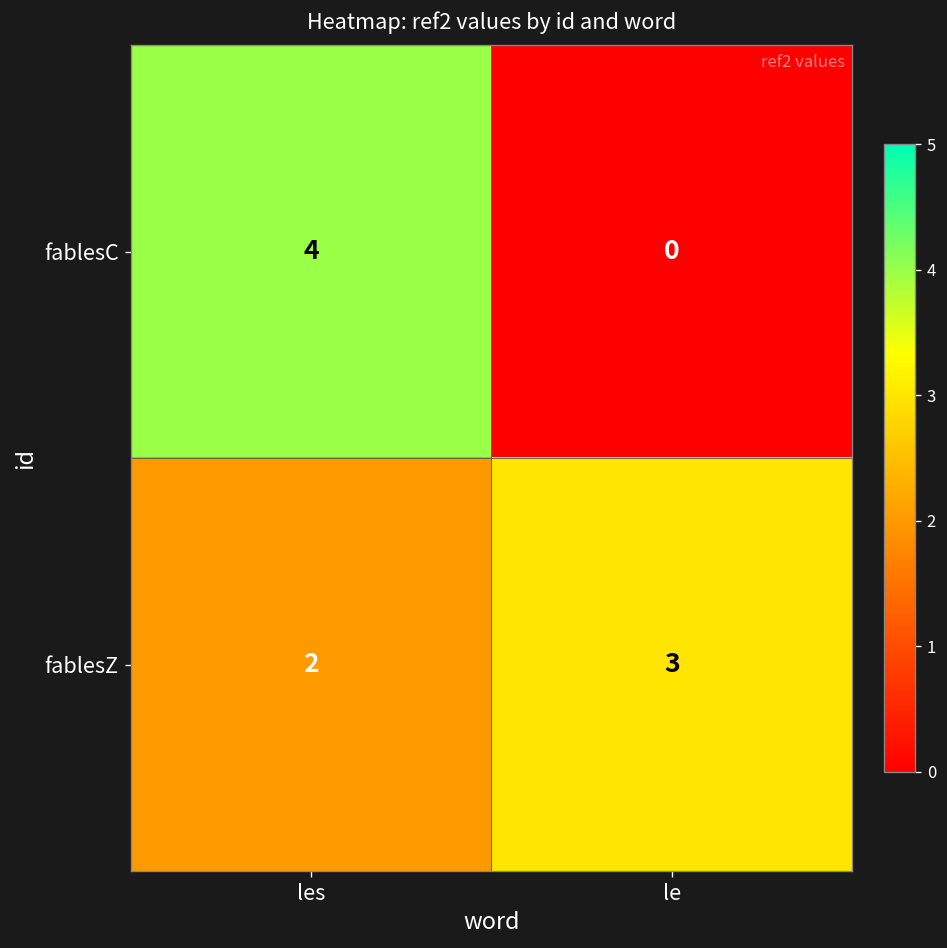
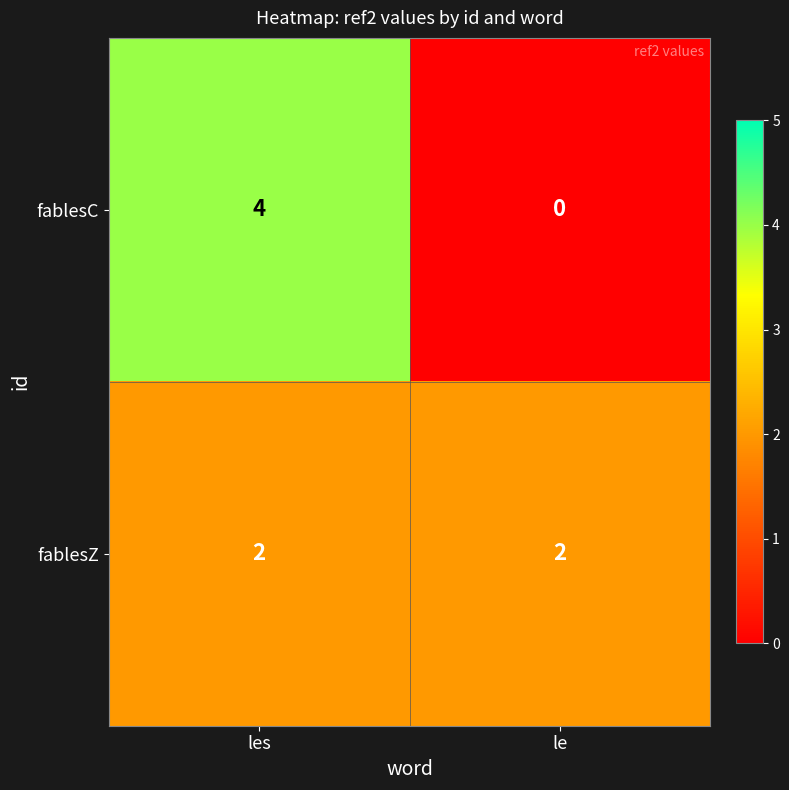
fablesZ, le: 3 -> 2
